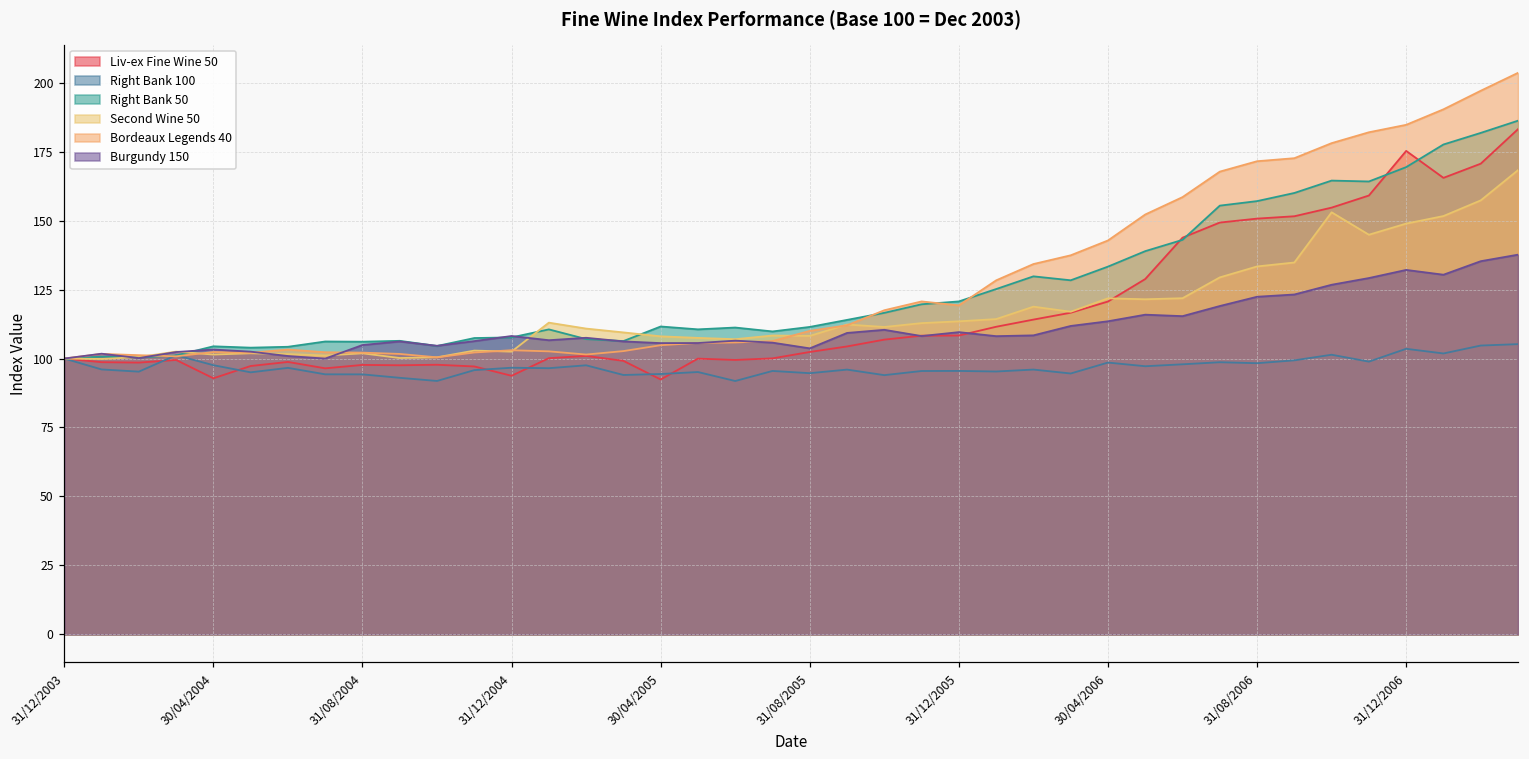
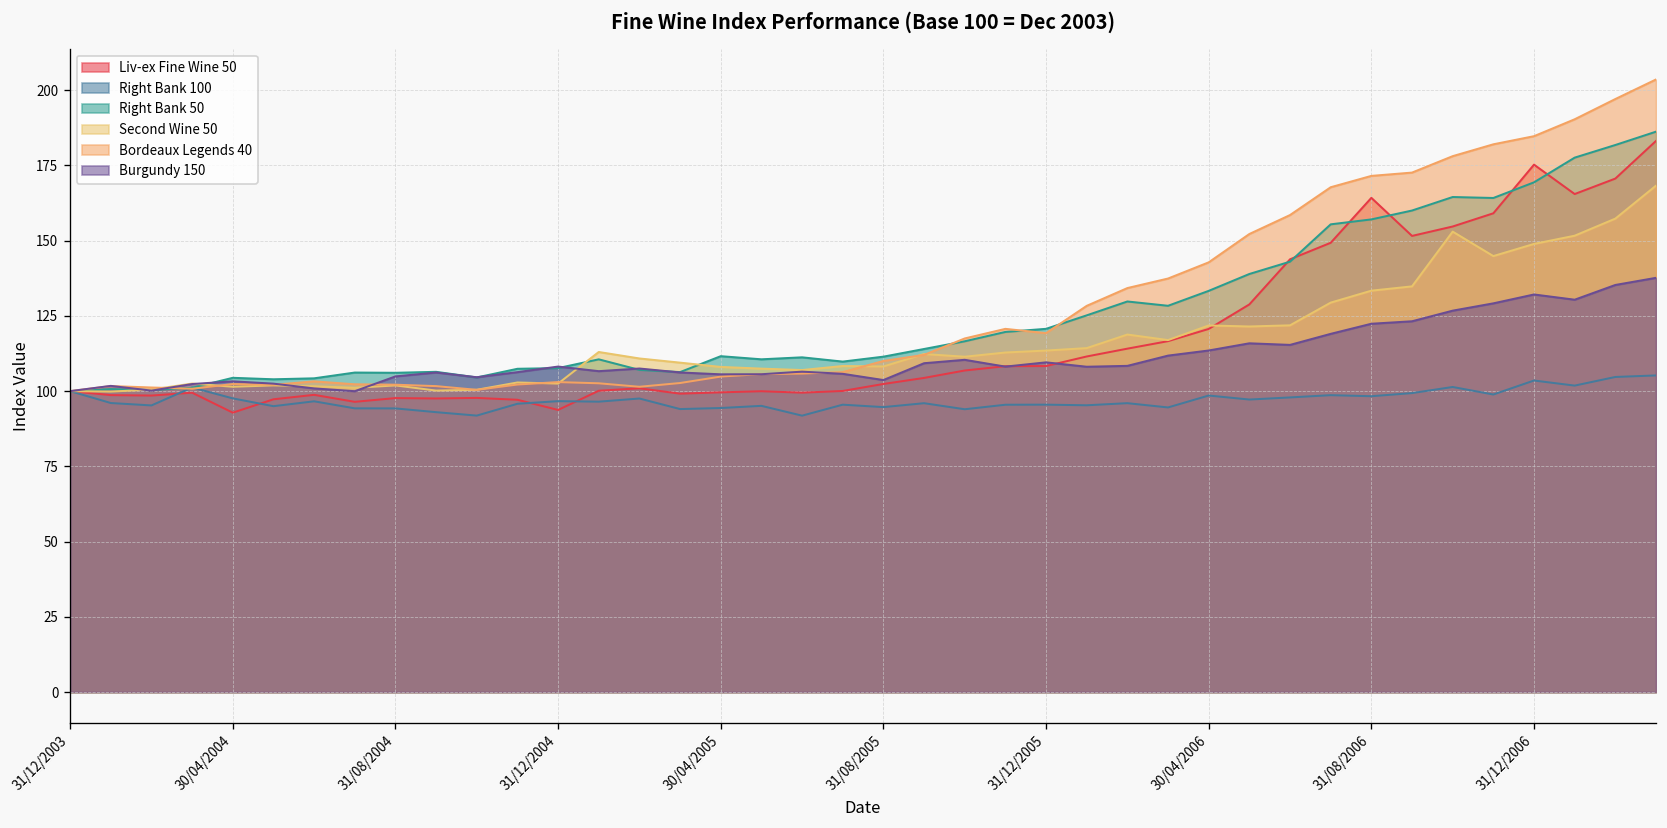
Liv-ex Fine Wine 50, 30/04/2005: 92 -> 100
Liv-ex Fine Wine 50, 31/08/2006: 151 -> 164
